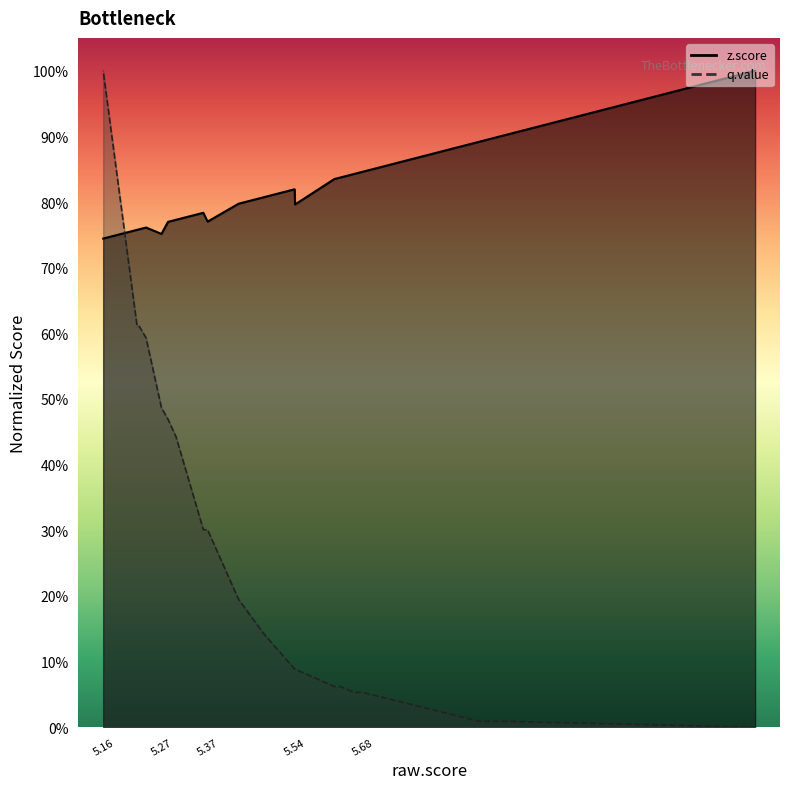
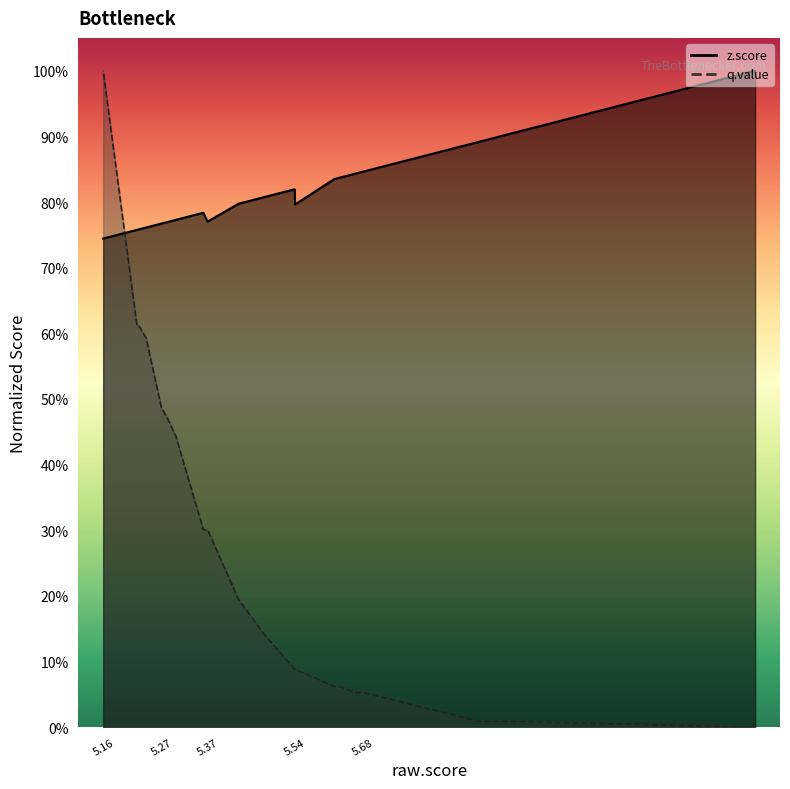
z.score, 5.27: 75% -> 77%
